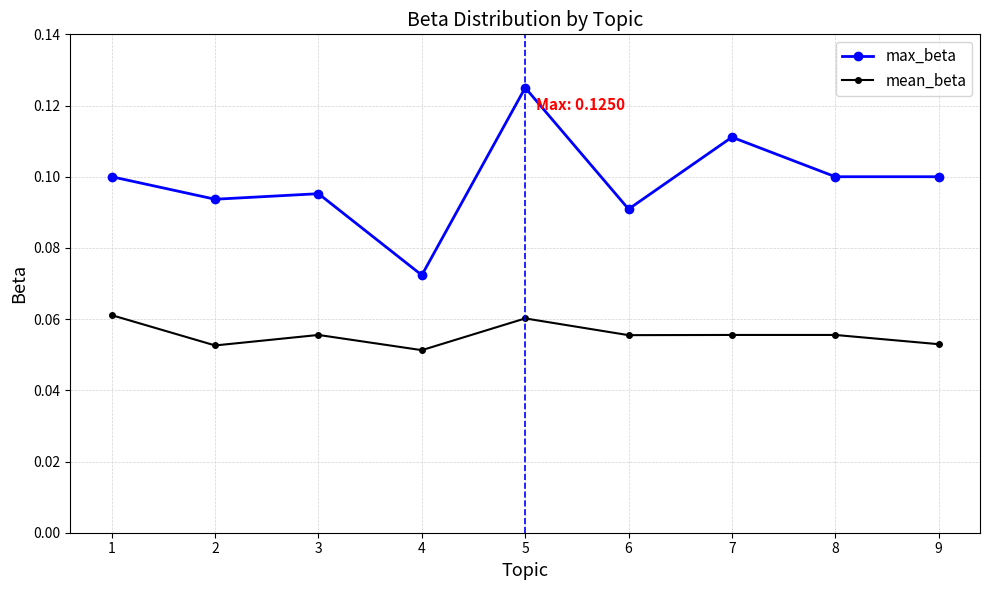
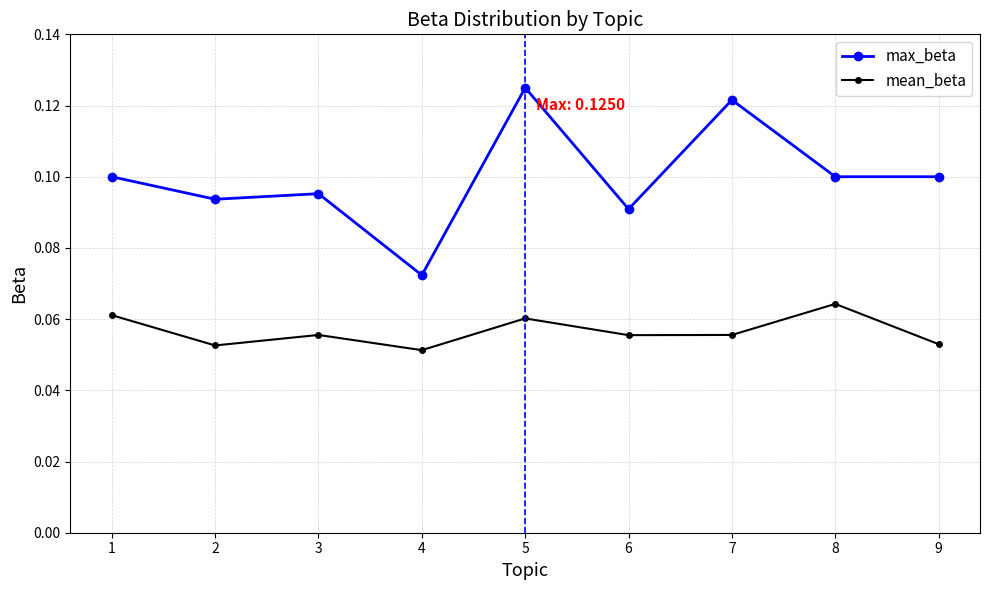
max_beta, 7: 0.111 -> 0.122
mean_beta, 8: 0.056 -> 0.064
